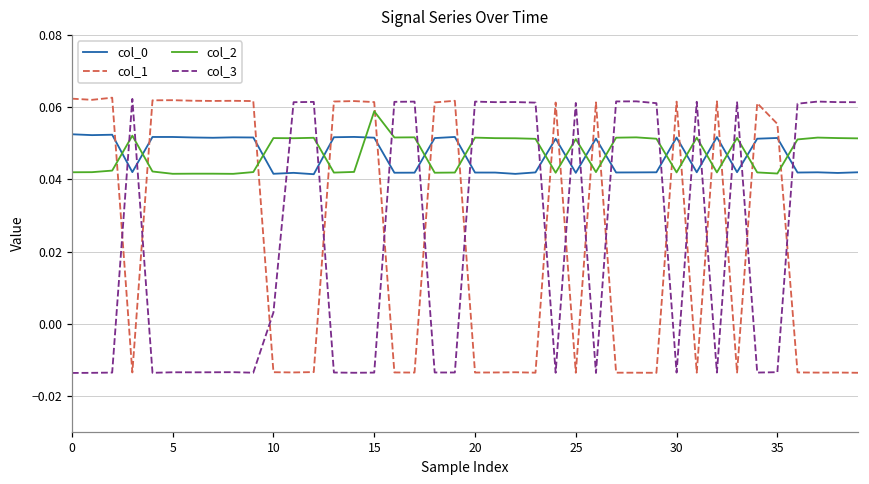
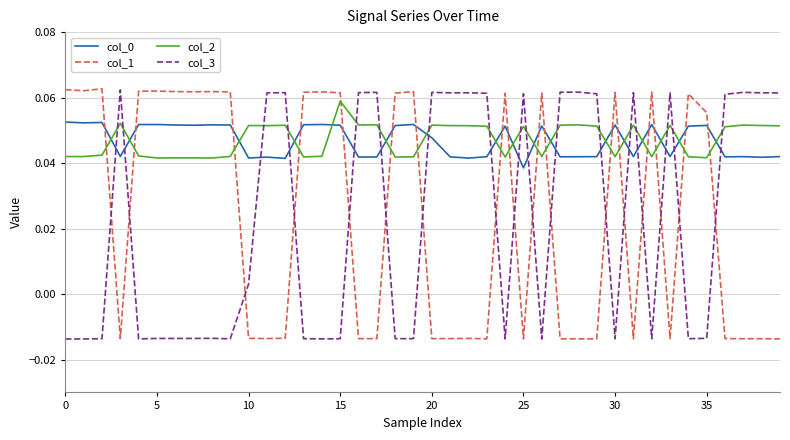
col_0, 20: 0.042 -> 0.048
col_0, 25: 0.042 -> 0.039
